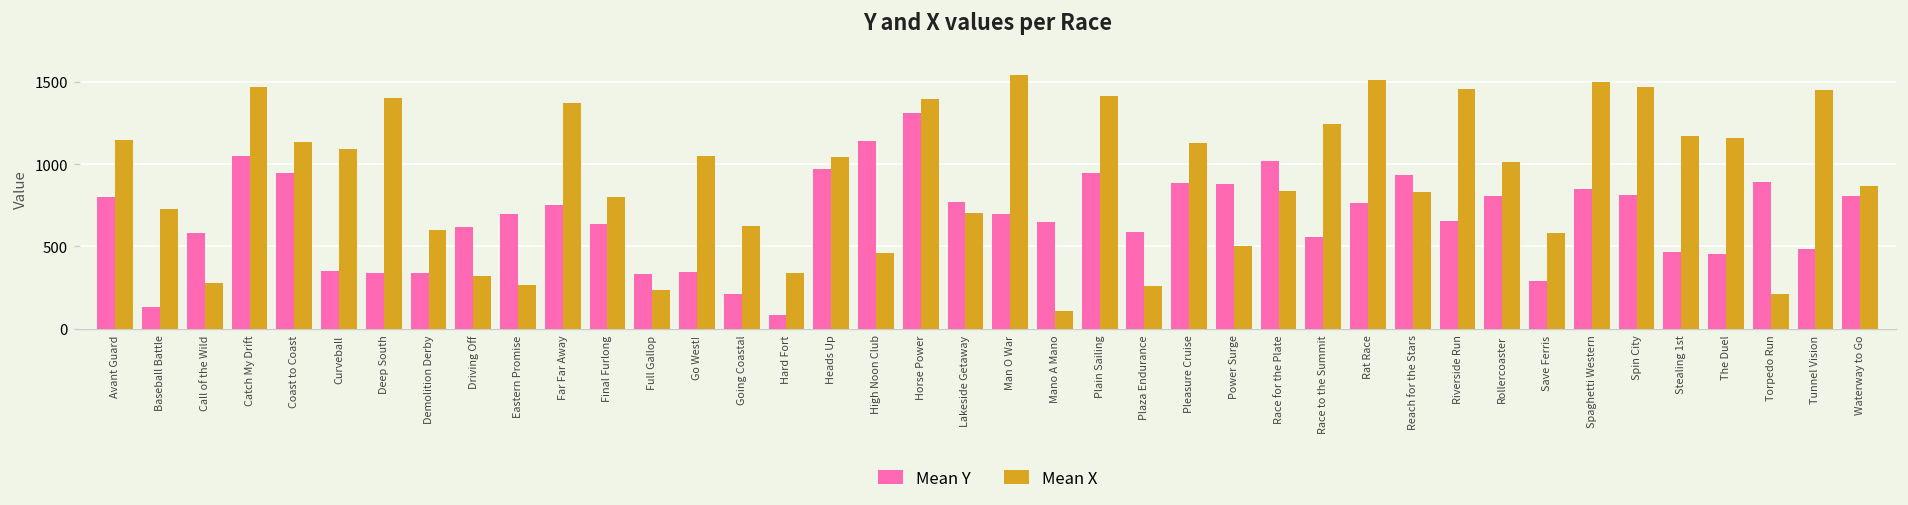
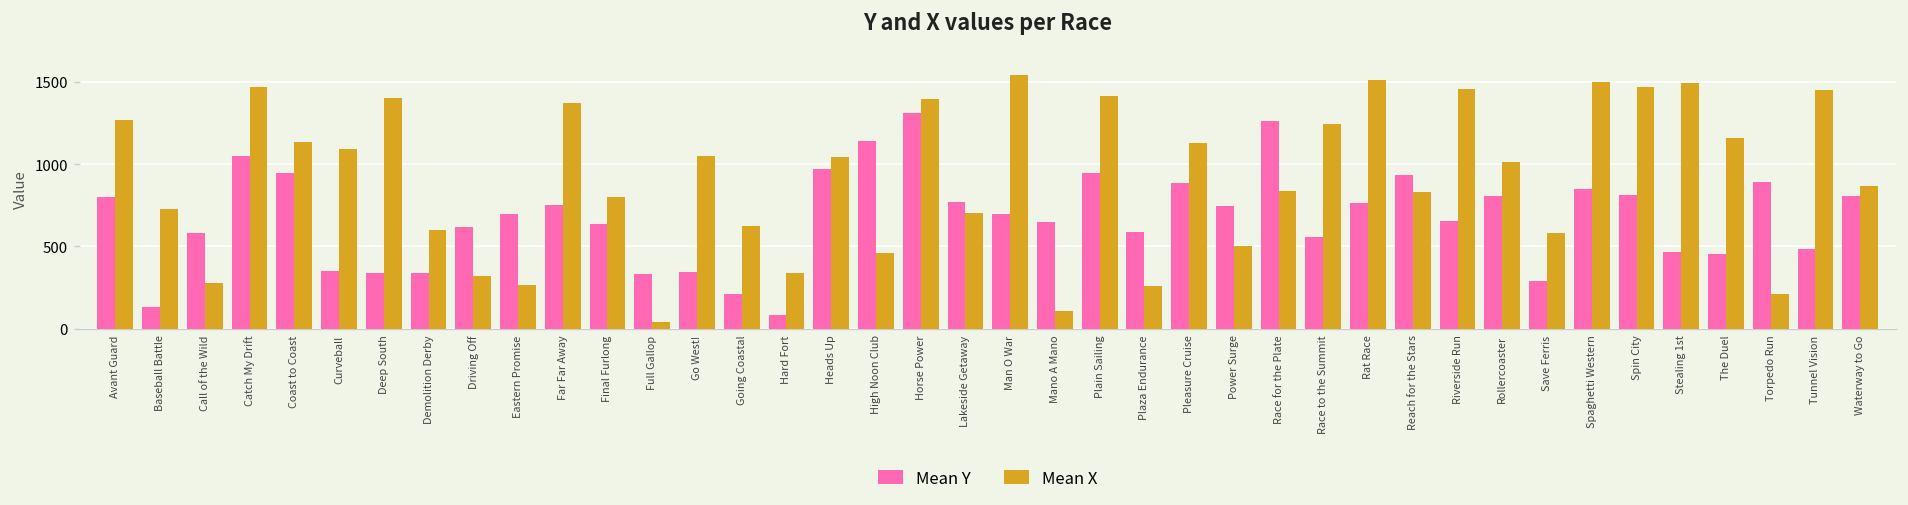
Mean X, Avant Guard: 1150 -> 1270
Mean X, Full Gallop: 240 -> 40
Mean Y, Power Surge: 880 -> 750
Mean Y, Race for the Plate: 1020 -> 1260
Mean X, Stealing 1st: 1170 -> 1500
